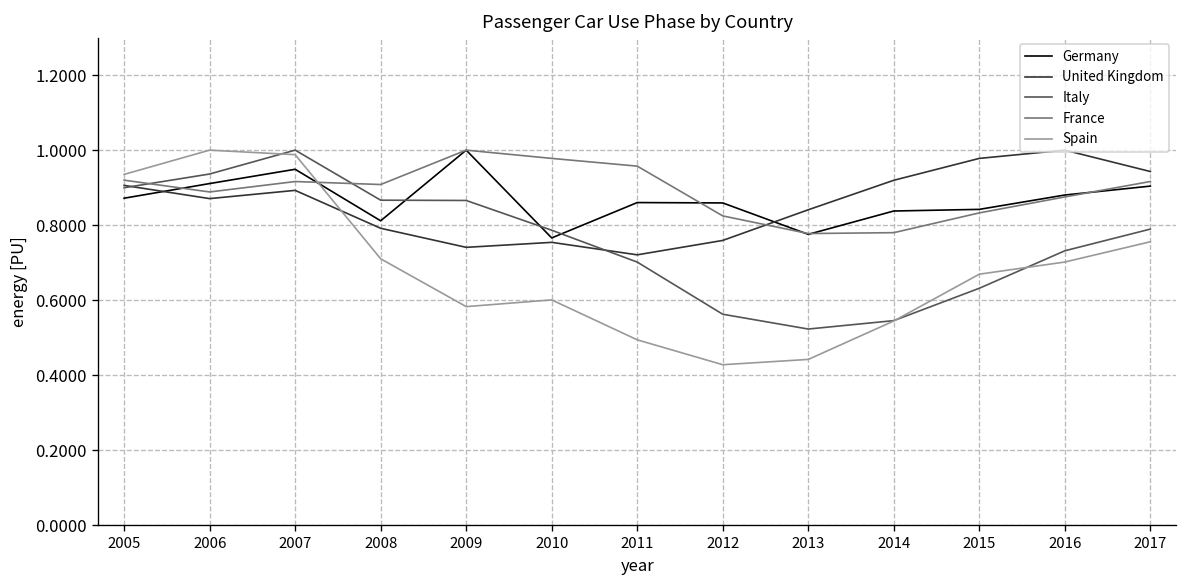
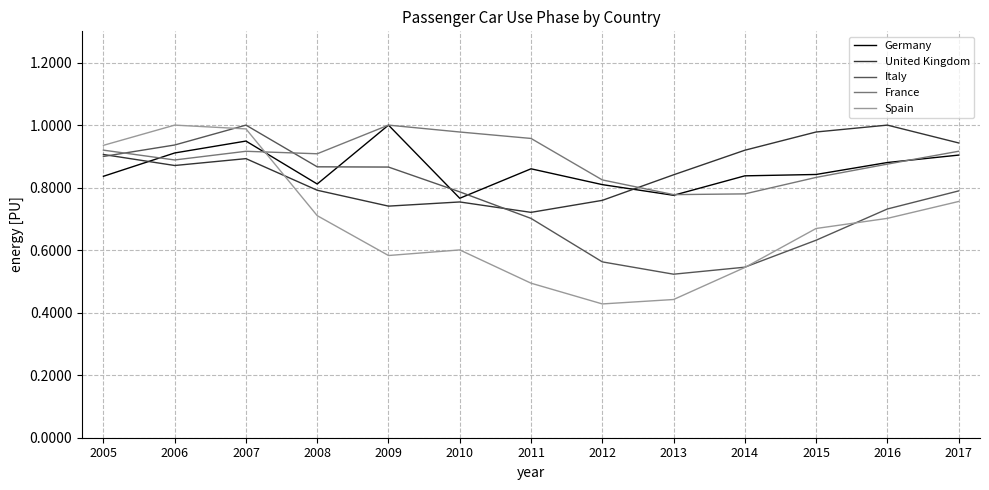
Germany, 2005: 0.87 -> 0.84
Germany, 2012: 0.86 -> 0.81
